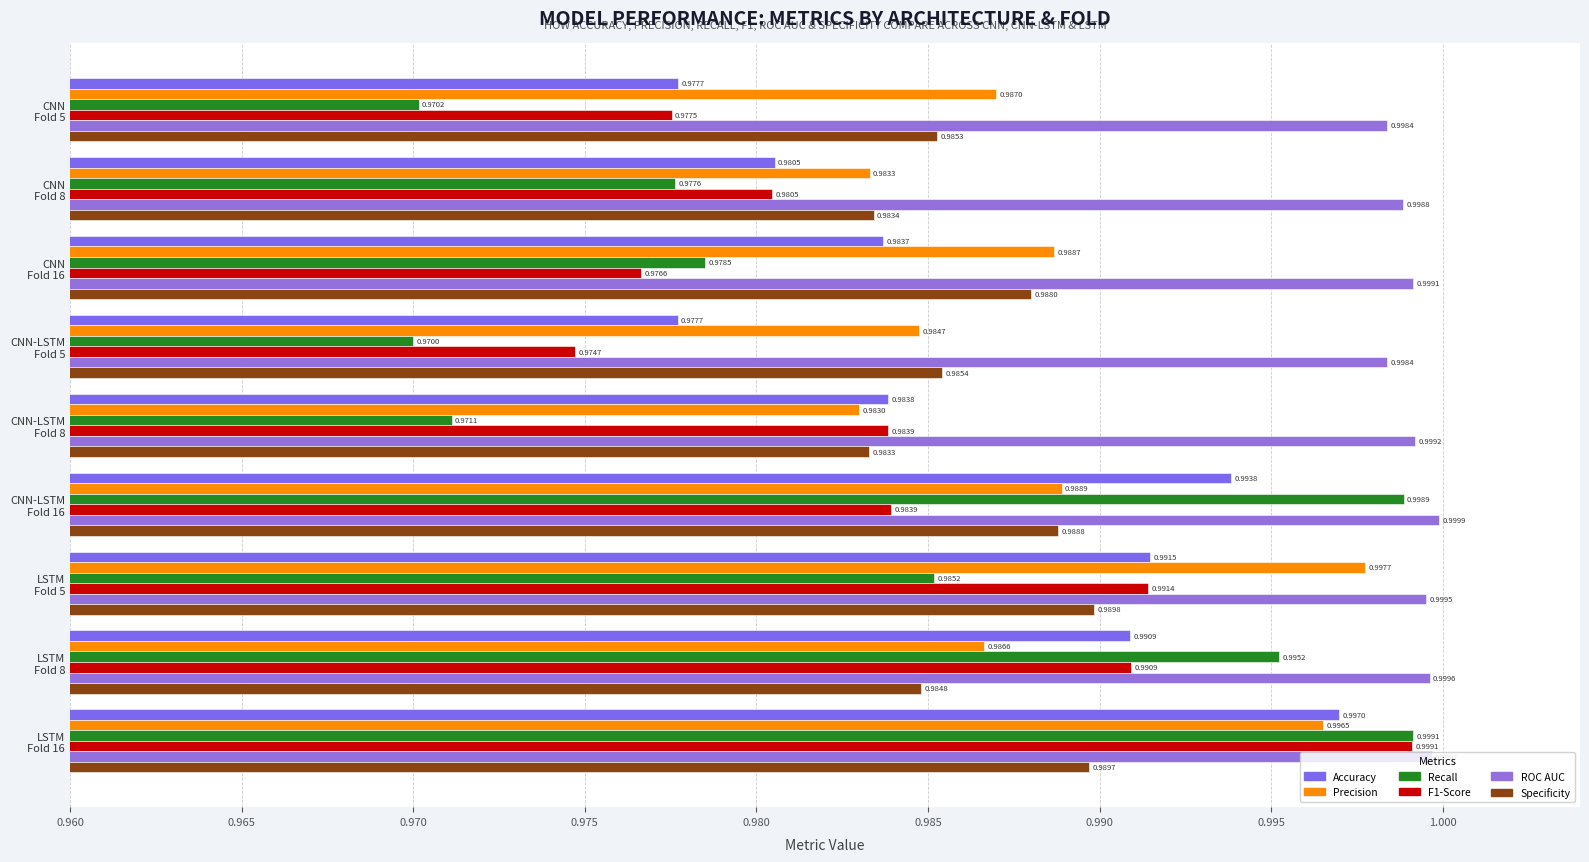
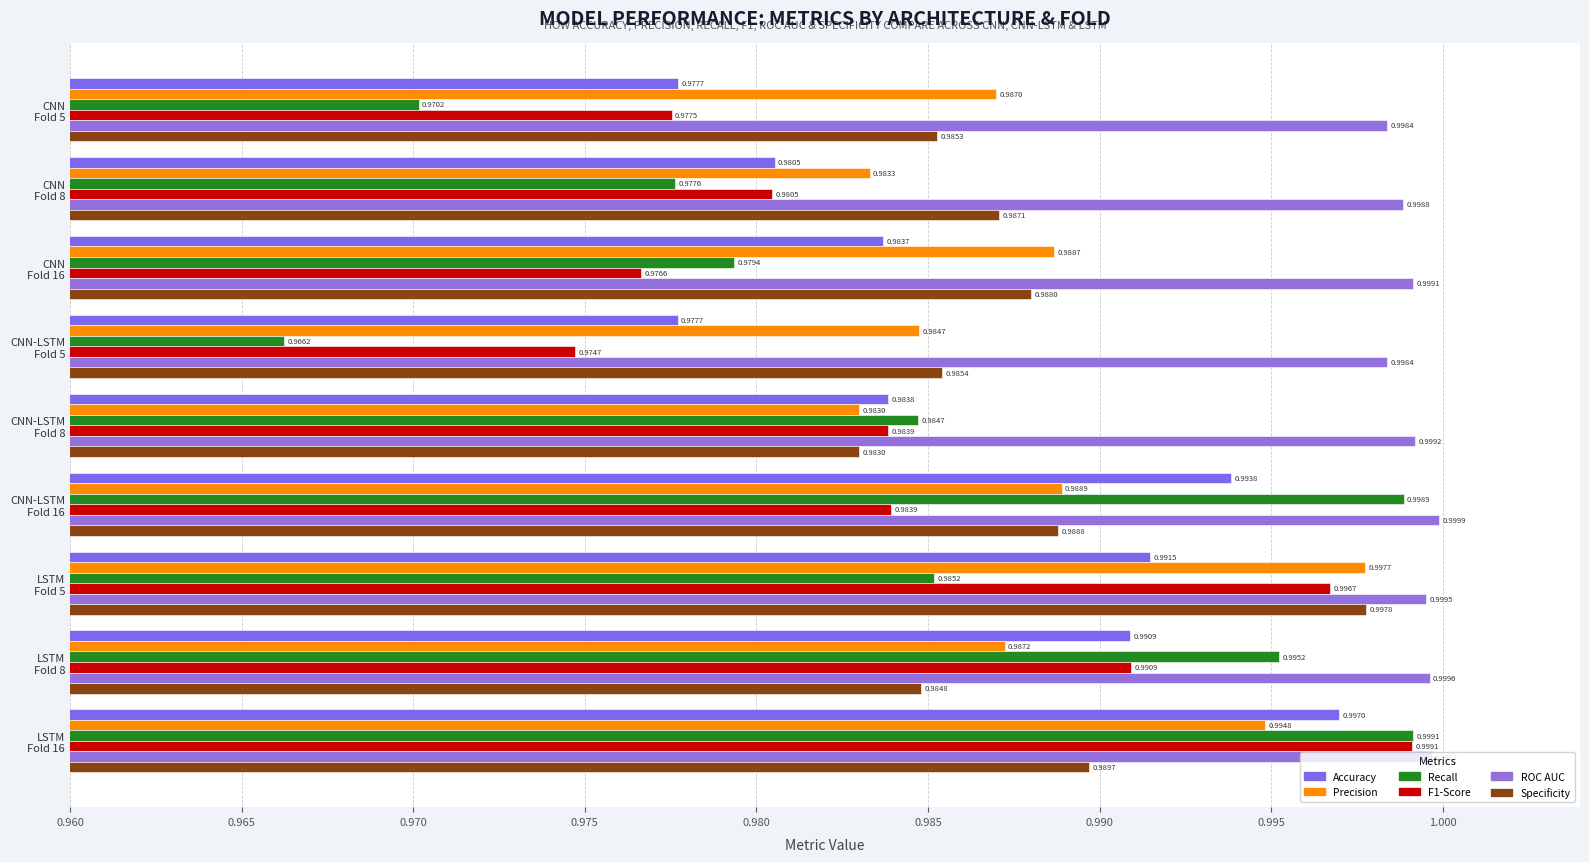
Specificity, CNN Fold 8: 0.9834 -> 0.9871
Recall, CNN Fold 16: 0.9785 -> 0.9794
Recall, CNN-LSTM Fold 5: 0.9700 -> 0.9662
Recall, CNN-LSTM Fold 8: 0.9711 -> 0.9847
Specificity, CNN-LSTM Fold 8: 0.9833 -> 0.9830
F1-Score, LSTM Fold 5: 0.9914 -> 0.9967
Specificity, LSTM Fold 5: 0.9898 -> 0.9978
Precision, LSTM Fold 8: 0.9866 -> 0.9872
Precision, LSTM Fold 16: 0.9965 -> 0.9948
